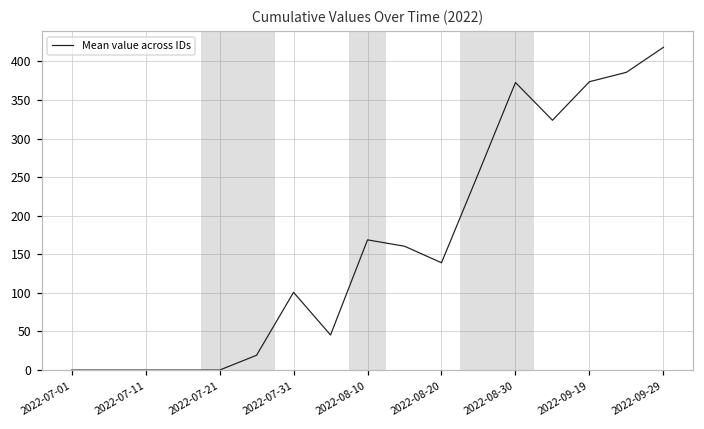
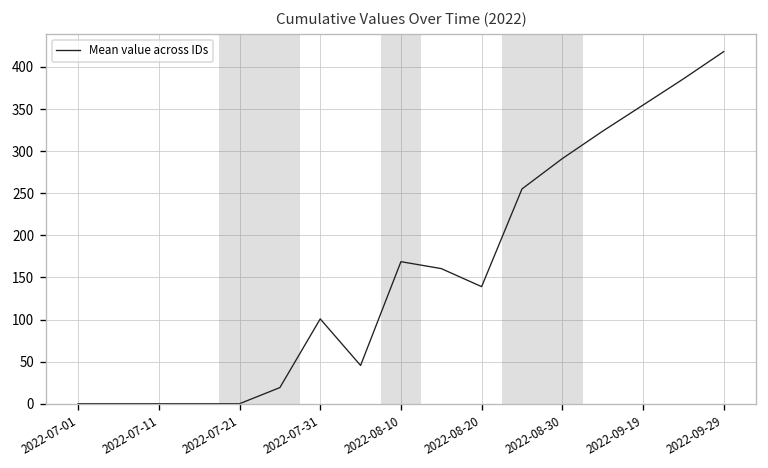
2022-08-30: 370 -> 290
2022-09-19: 370 -> 350
